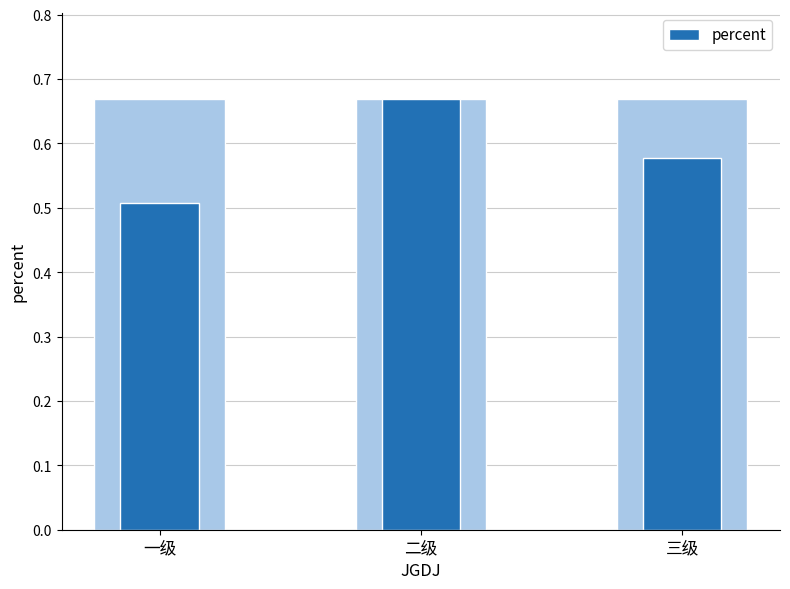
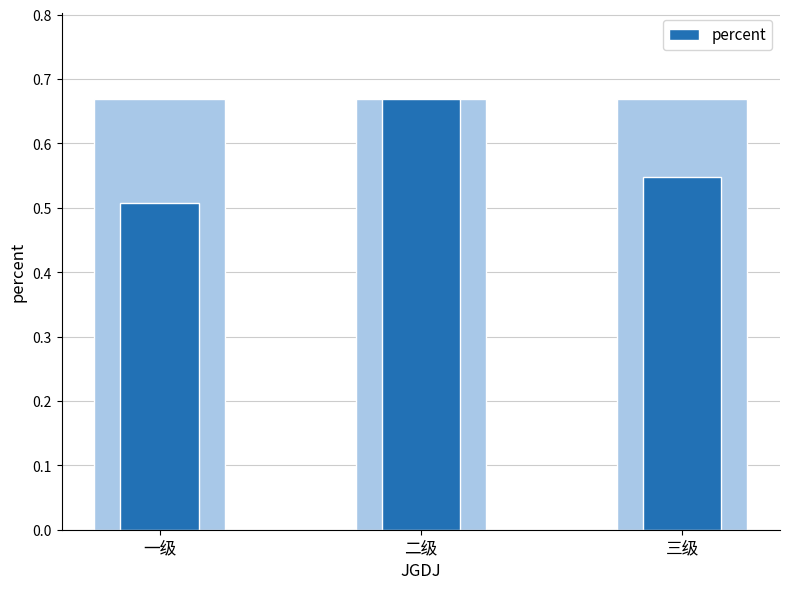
percent, 三级: 0.58 -> 0.55
